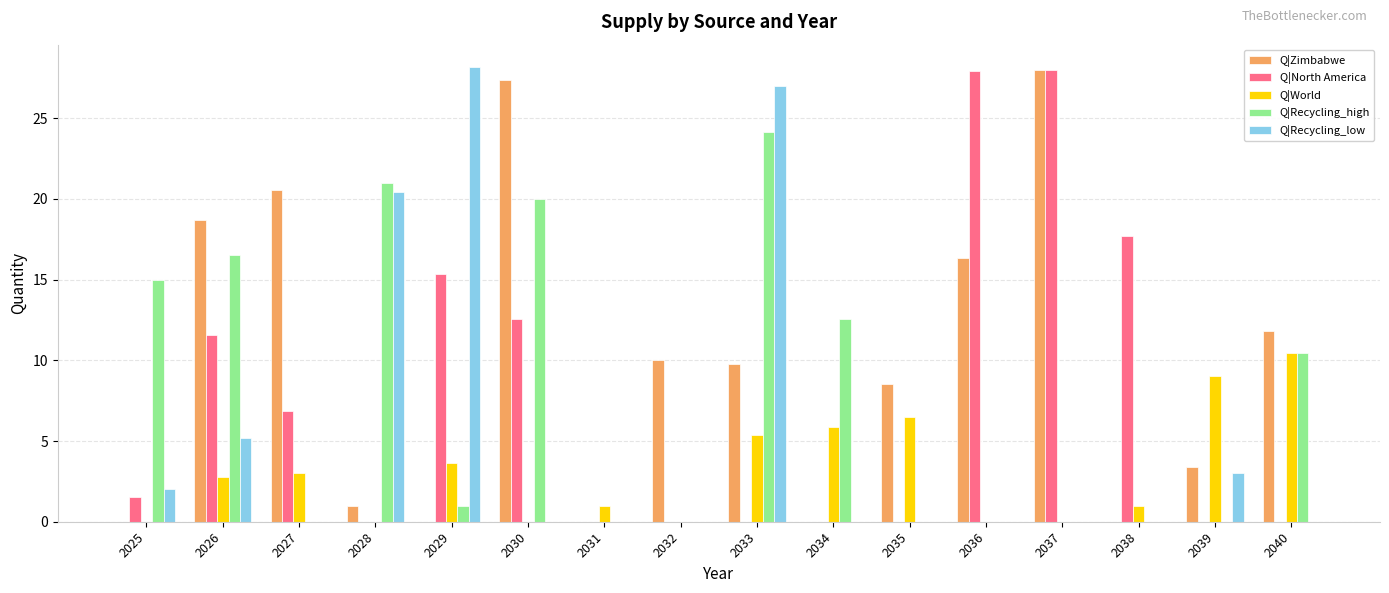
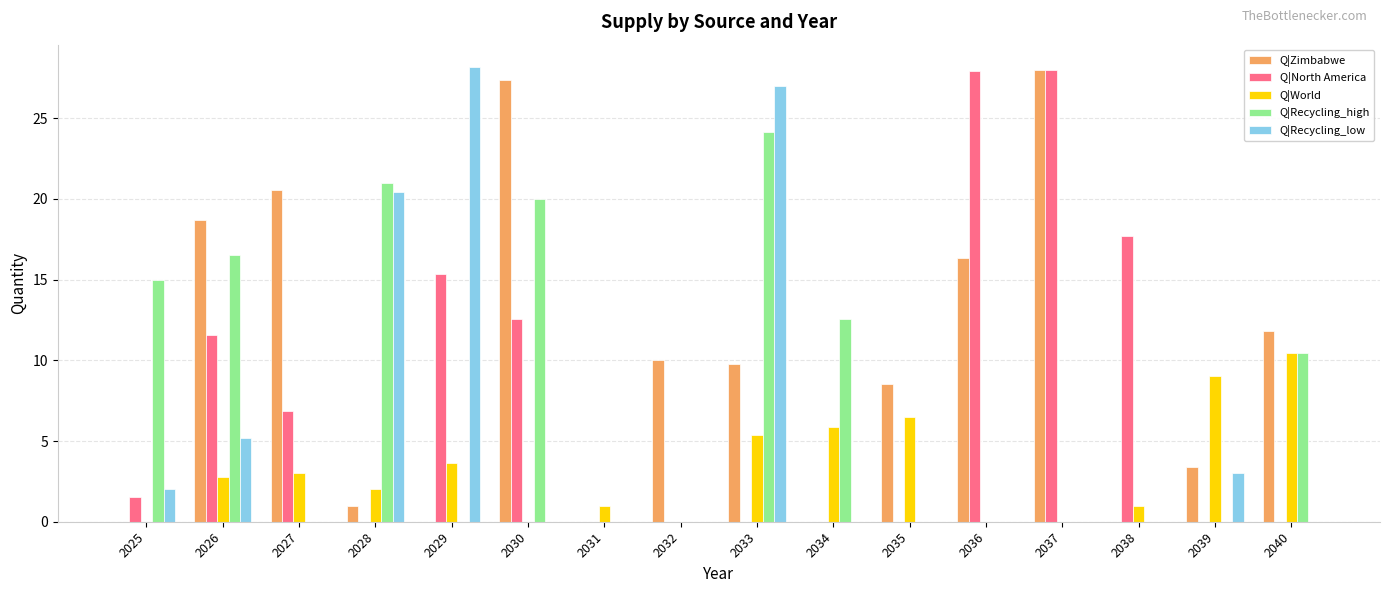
Q|World, 2028: 0 -> 2
Q|Recycling_high, 2029: 1 -> 0
